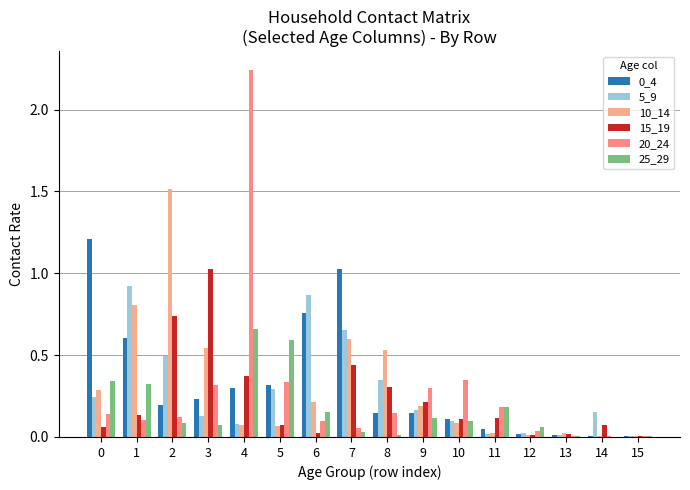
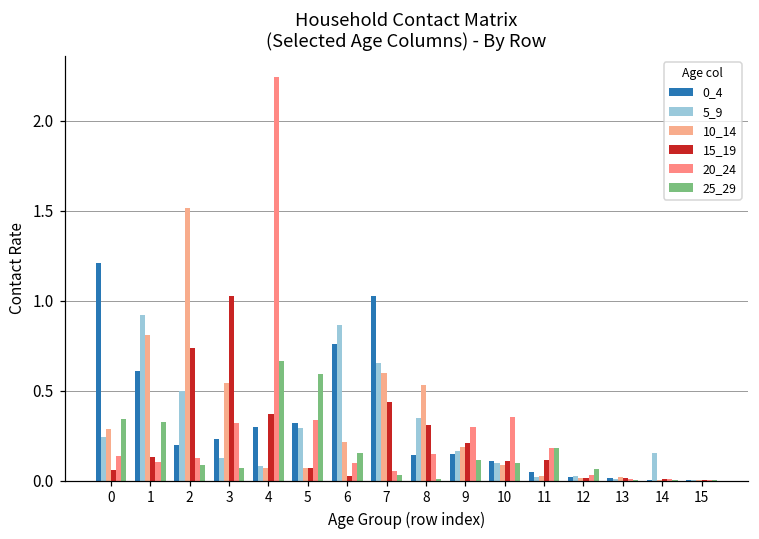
15_19, 14: 0.07 -> 0.01
